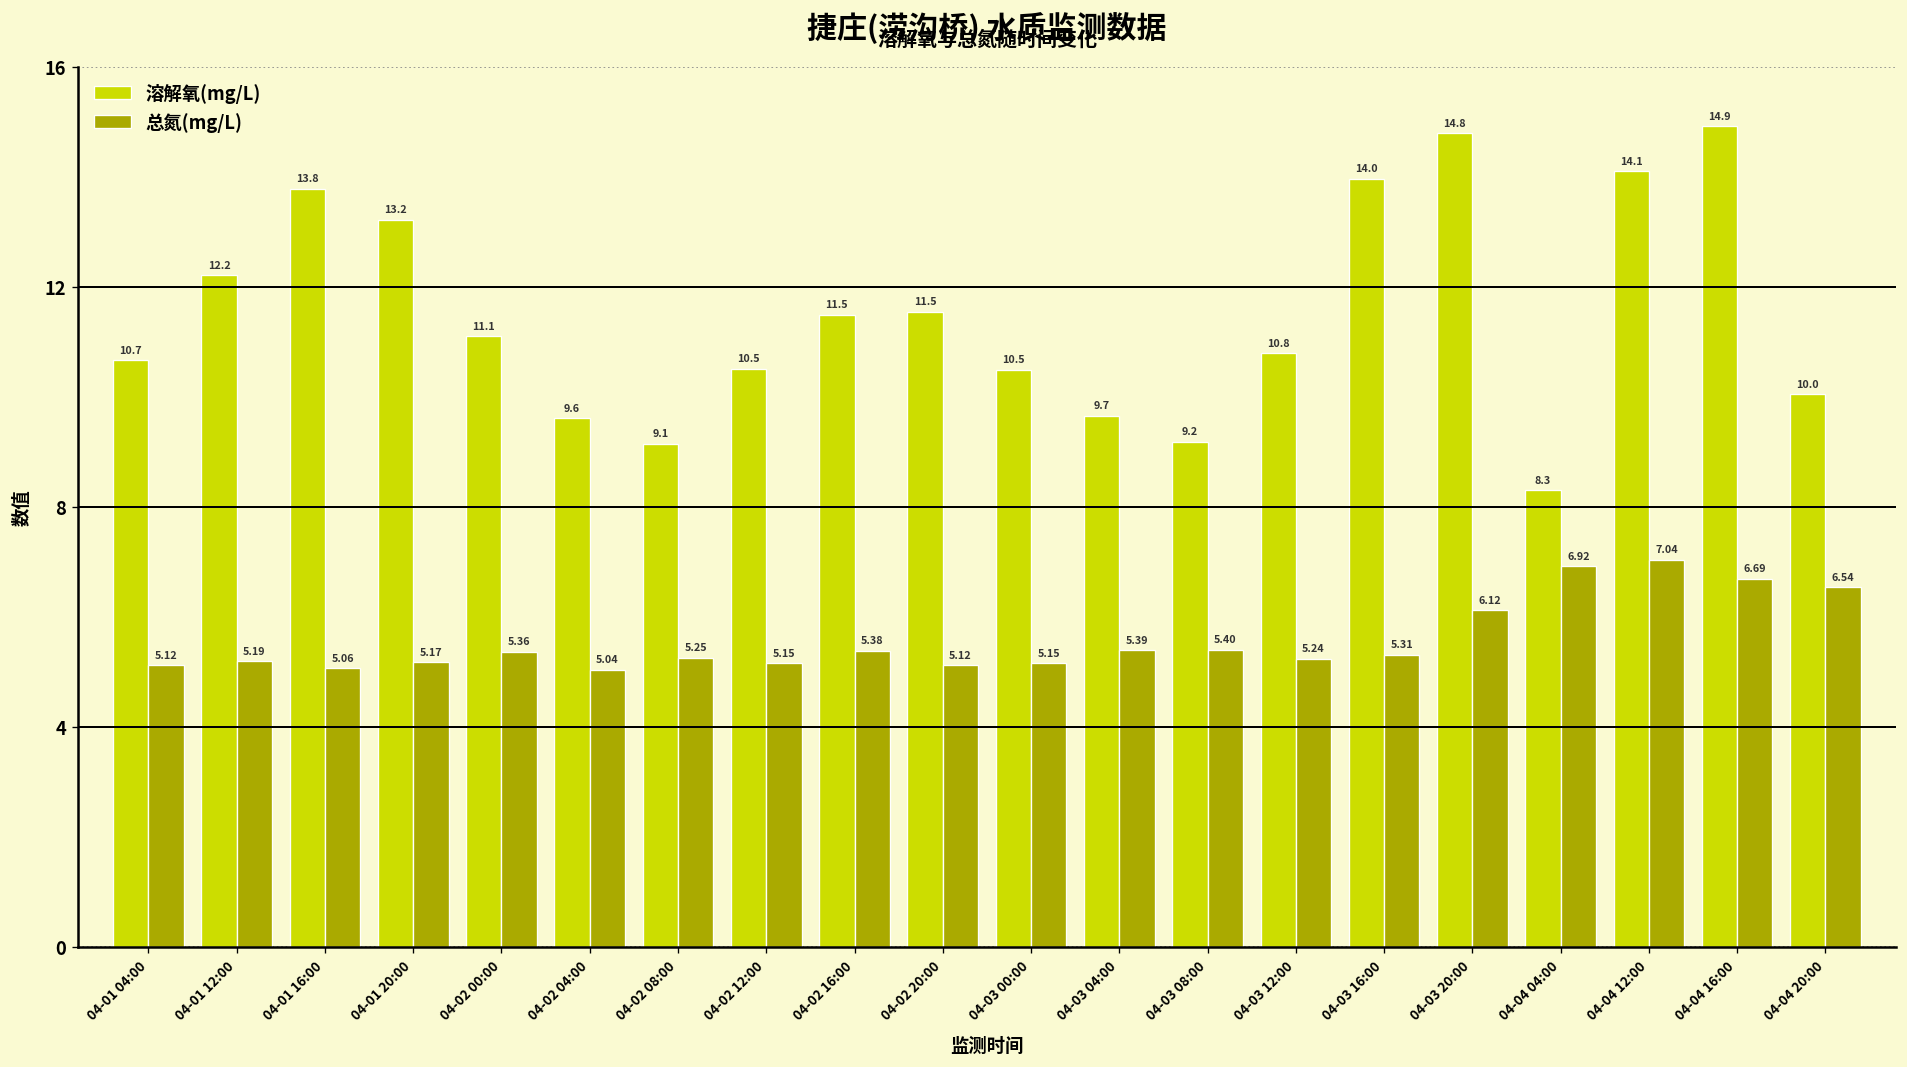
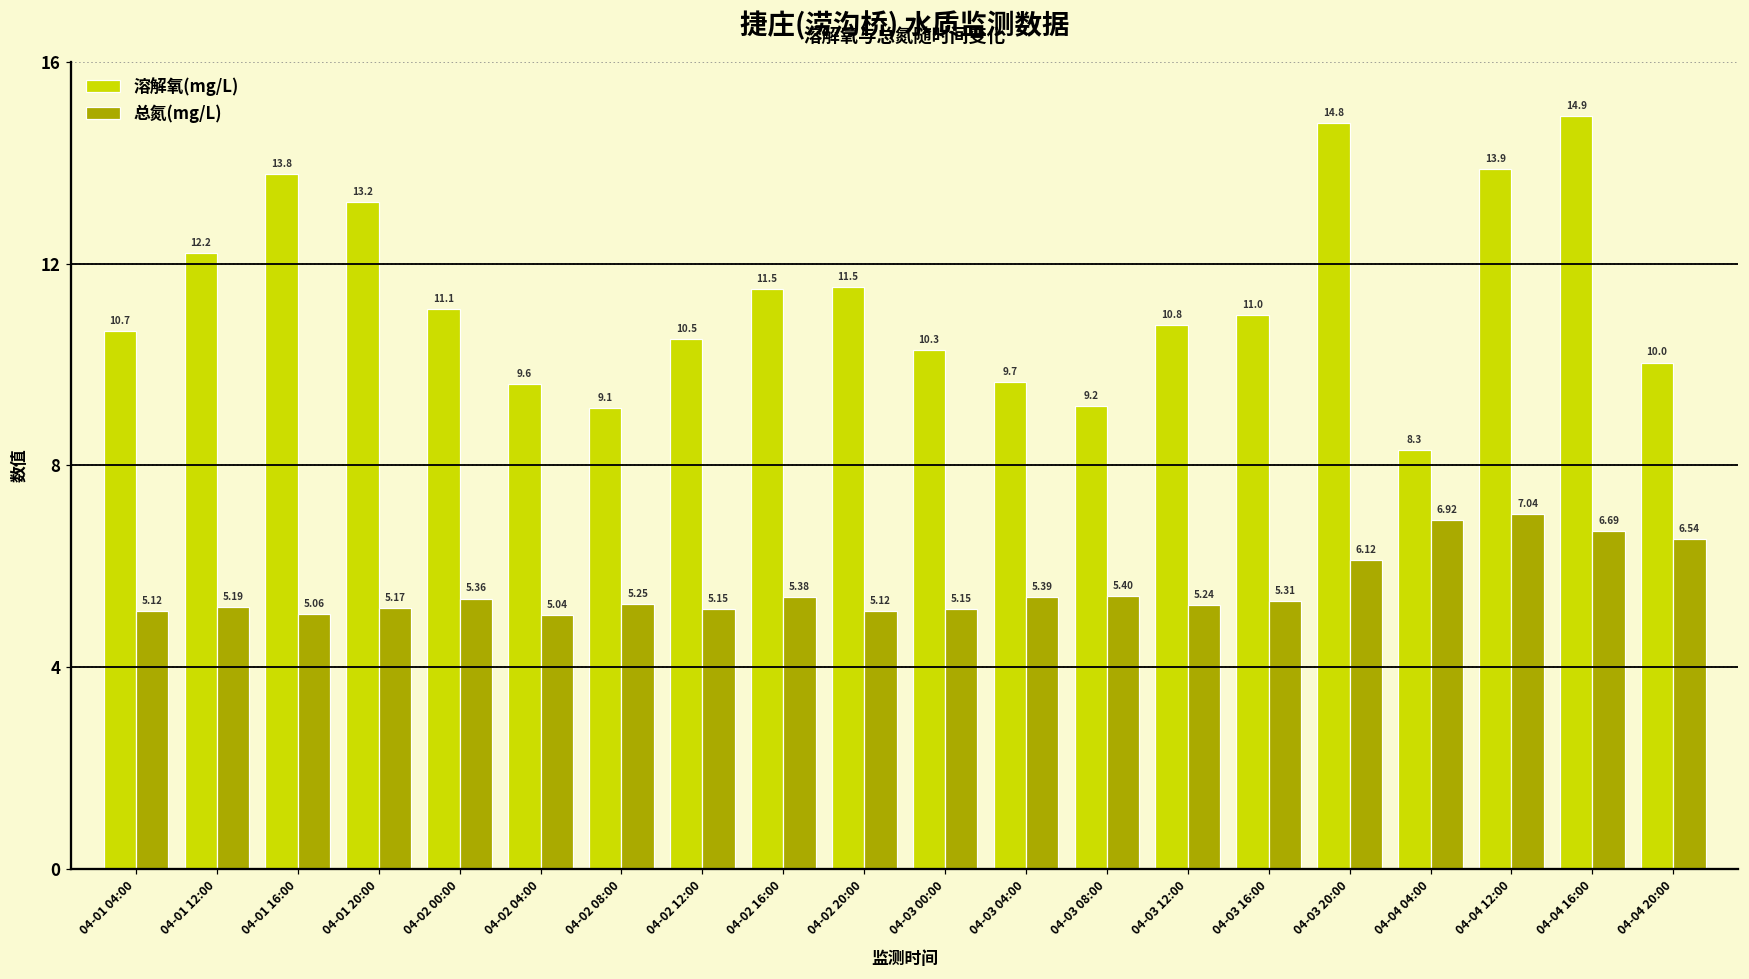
溶解氧(mg/L), 04-03 00:00: 10.5 -> 10.3
溶解氧(mg/L), 04-03 16:00: 14.0 -> 11.0
溶解氧(mg/L), 04-04 12:00: 14.1 -> 13.9
